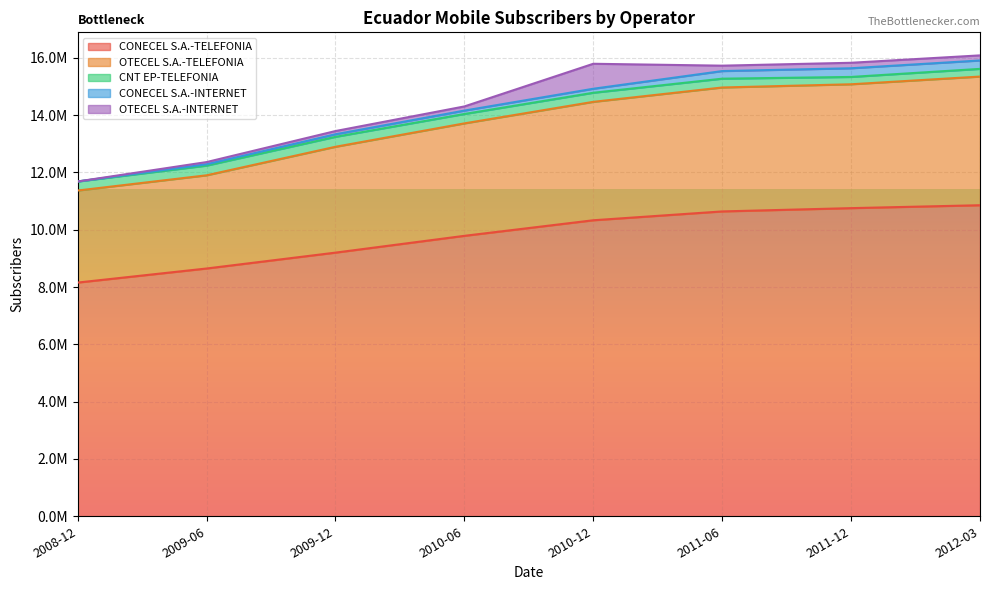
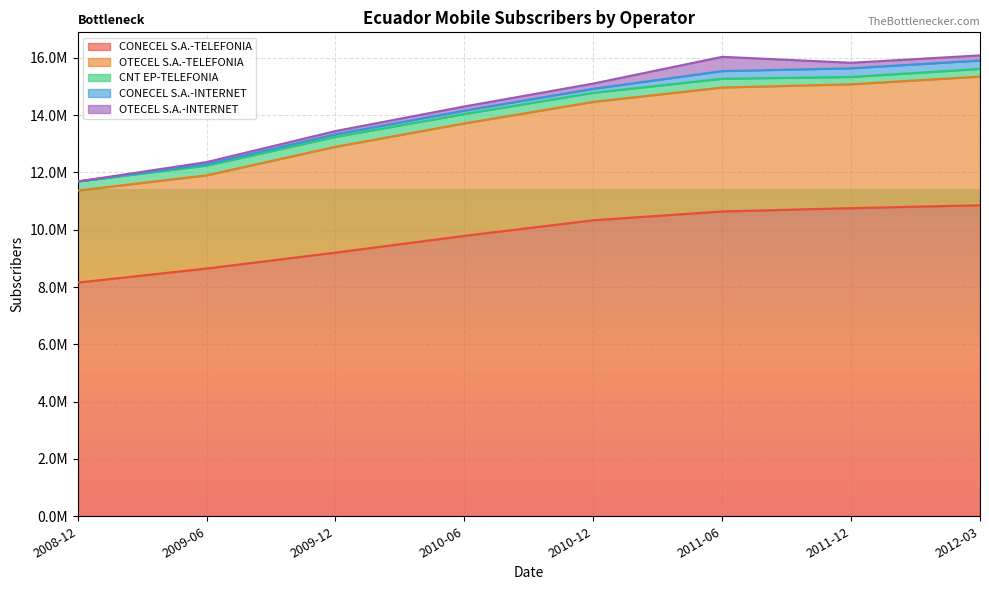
OTECEL S.A.-INTERNET, 2010-12: 900000 -> 200000
OTECEL S.A.-INTERNET, 2011-06: 200000 -> 500000
